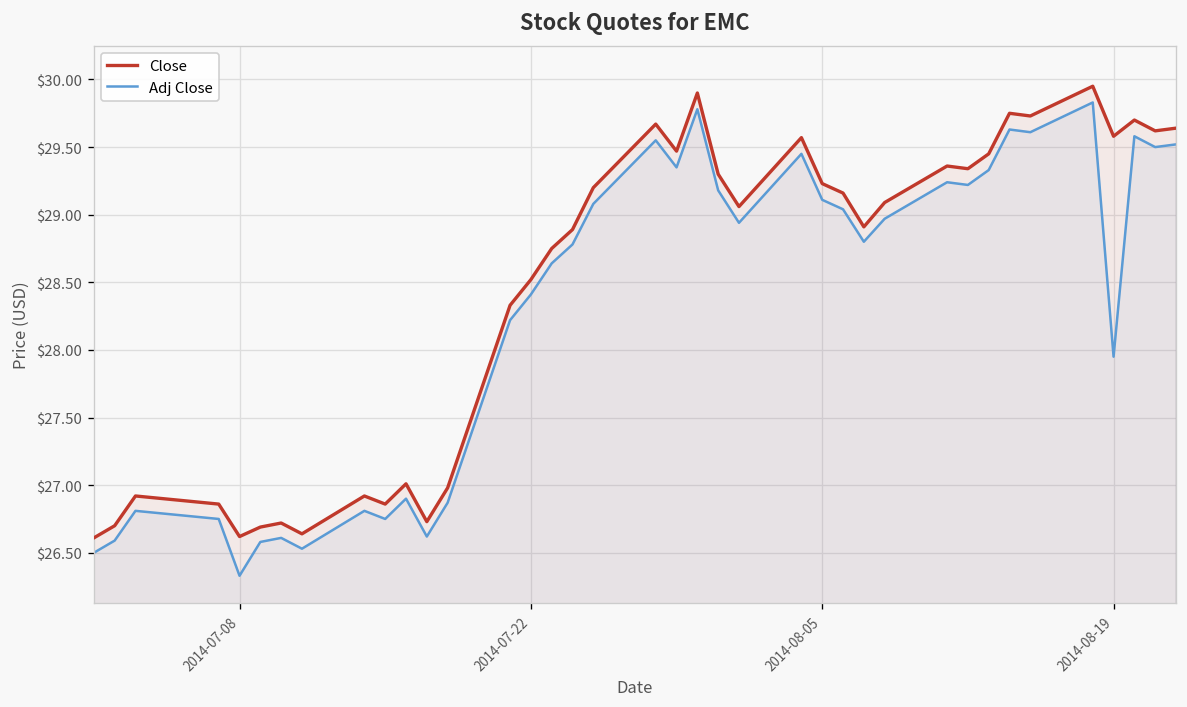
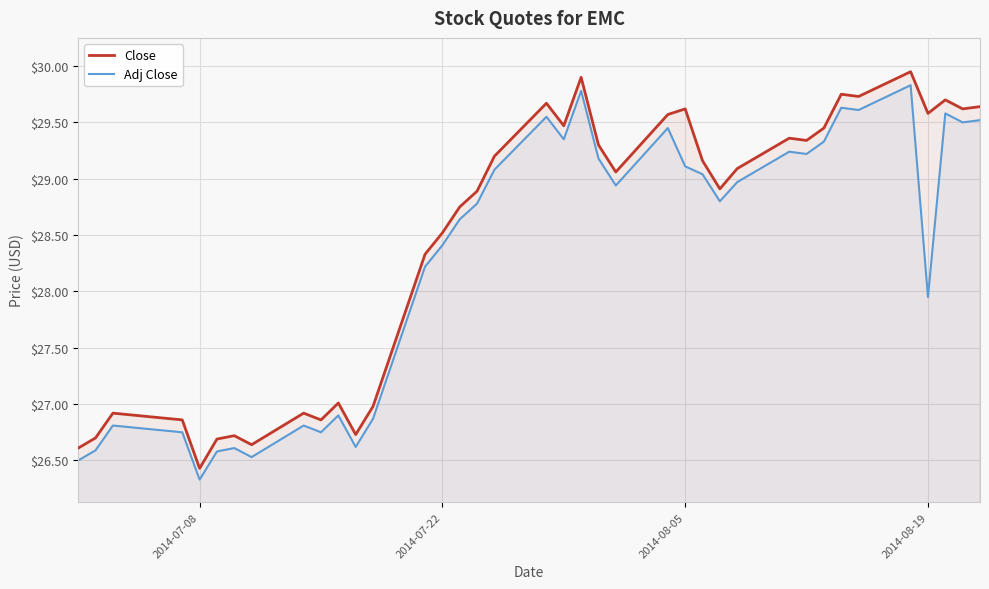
Close, 2014-07-08: $26.62 -> $26.43
Close, 2014-08-05: $29.23 -> $29.62
